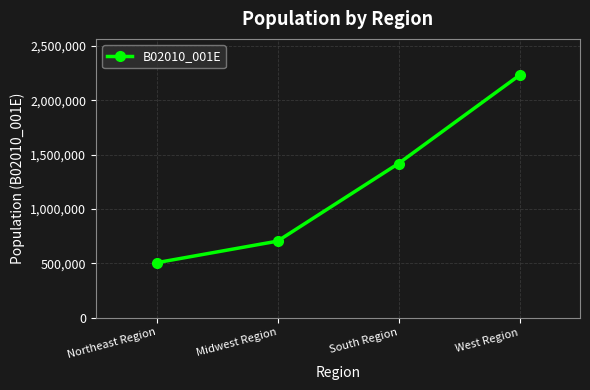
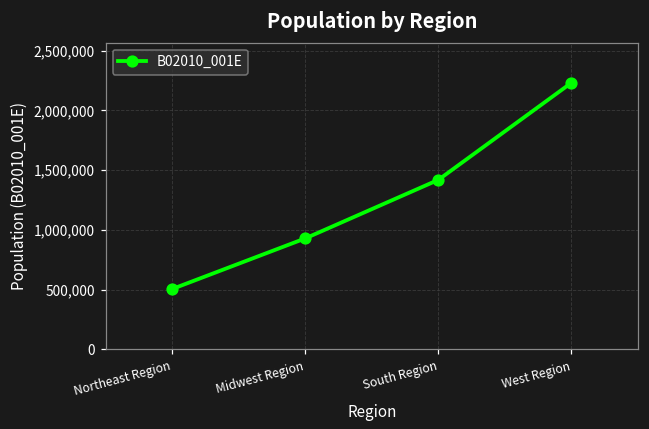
Midwest Region: 700,000 -> 930,000
